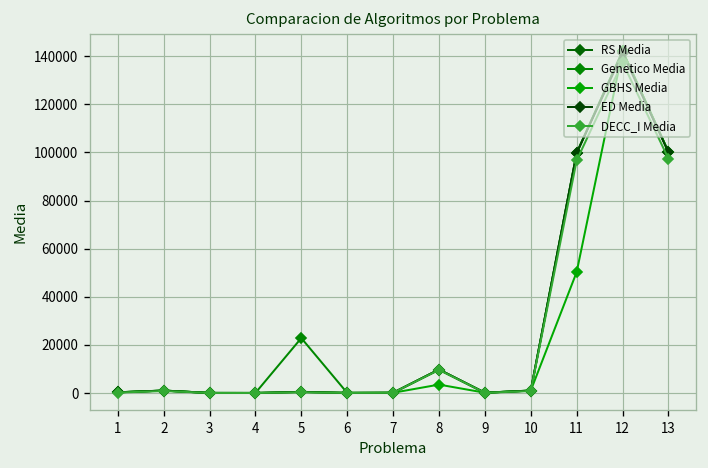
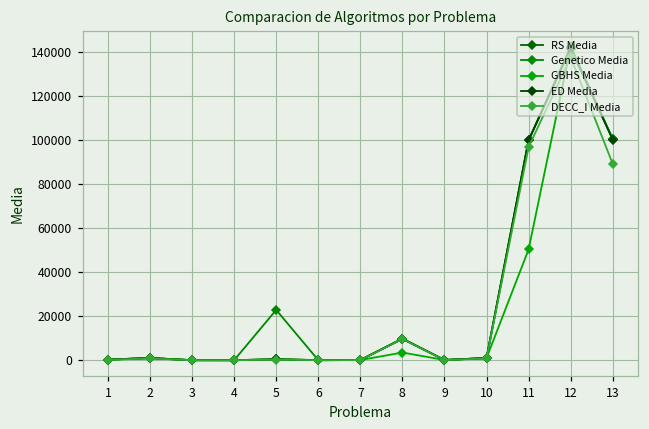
DECC_I Media, 13: 97000 -> 89000
